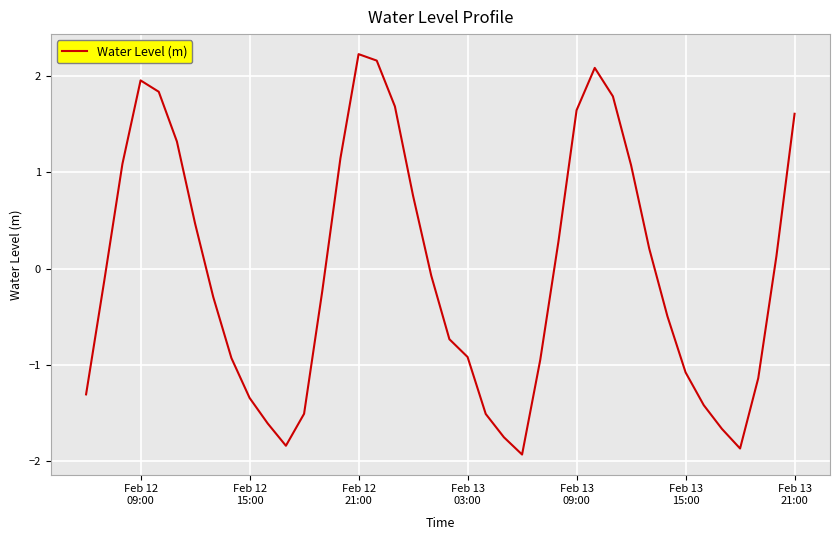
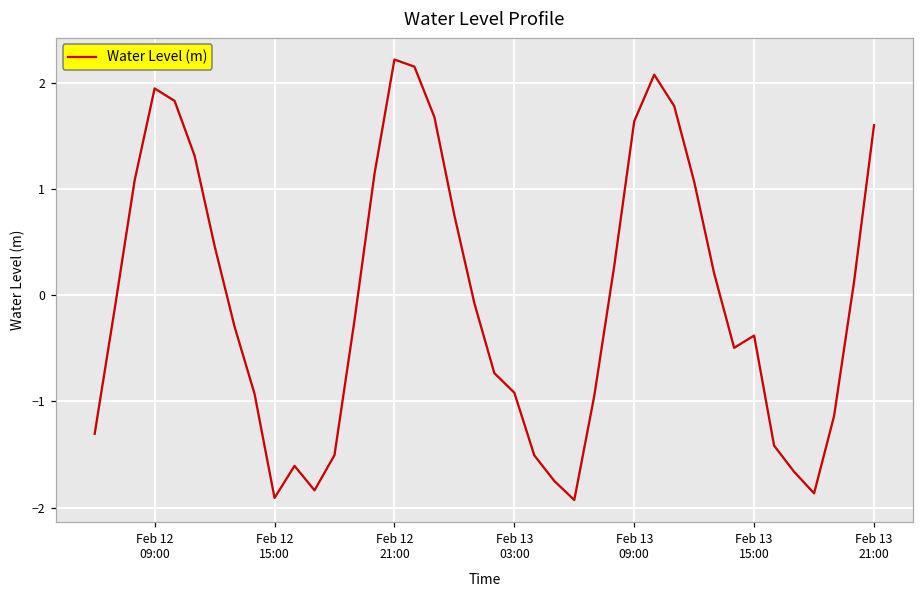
Feb 12 15:00: -1.3 -> -1.9
Feb 13 15:00: -1.1 -> -0.4
